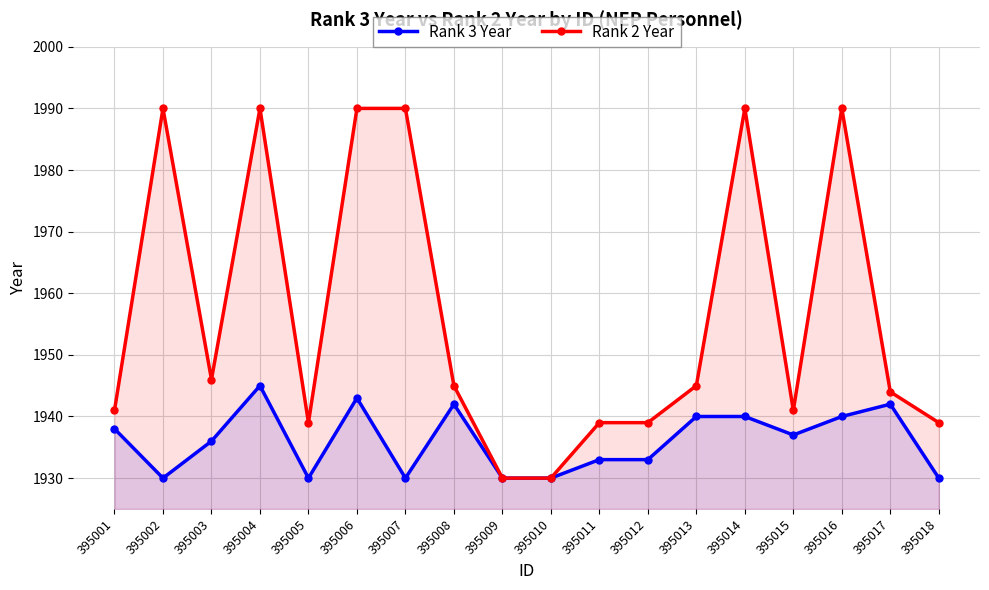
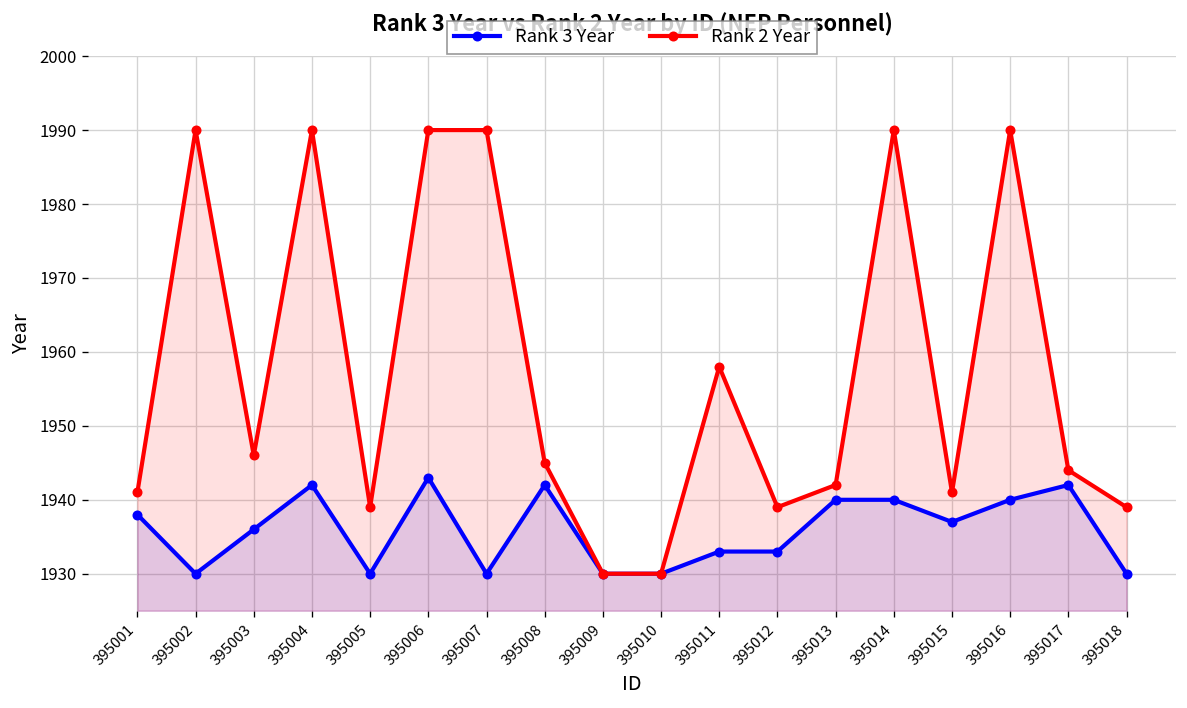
Rank 3 Year, 395004: 1945 -> 1942
Rank 2 Year, 395011: 1939 -> 1958
Rank 2 Year, 395013: 1945 -> 1942
